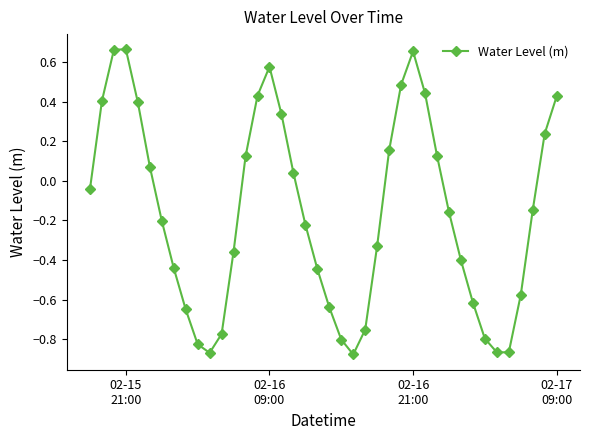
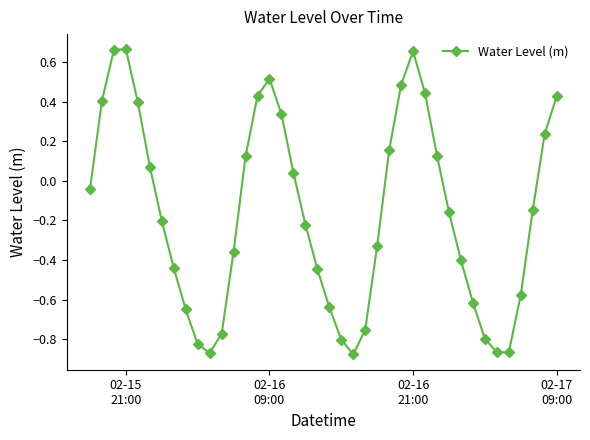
02-16 09:00: 0.58 -> 0.52
